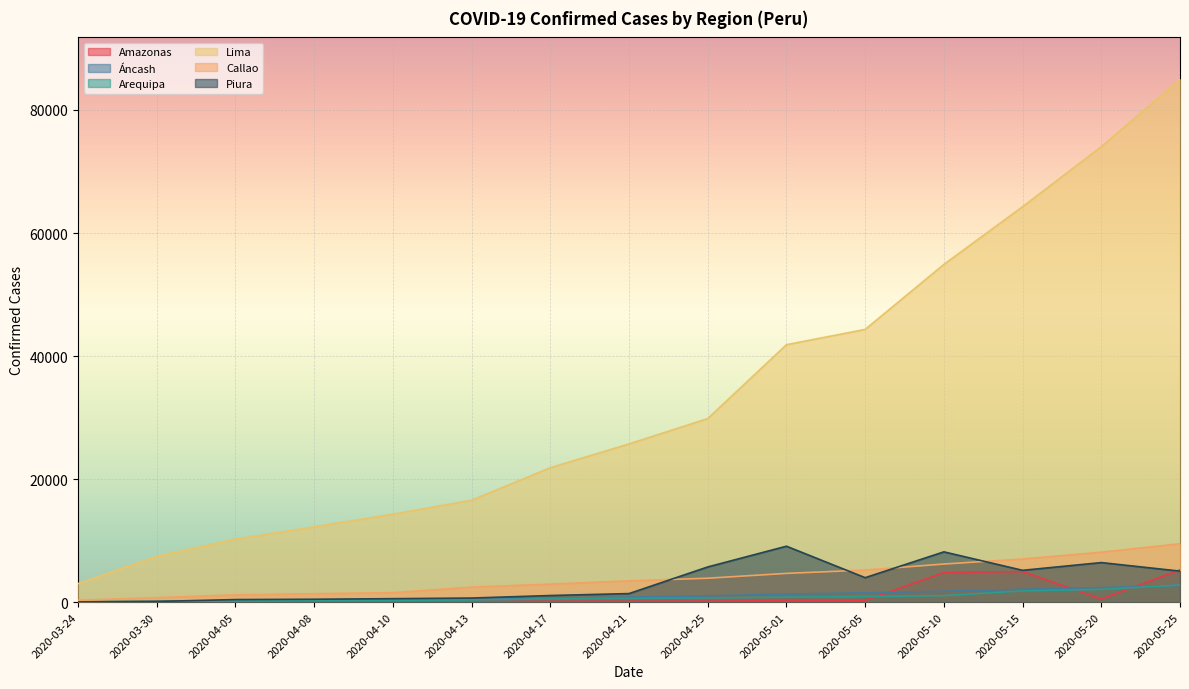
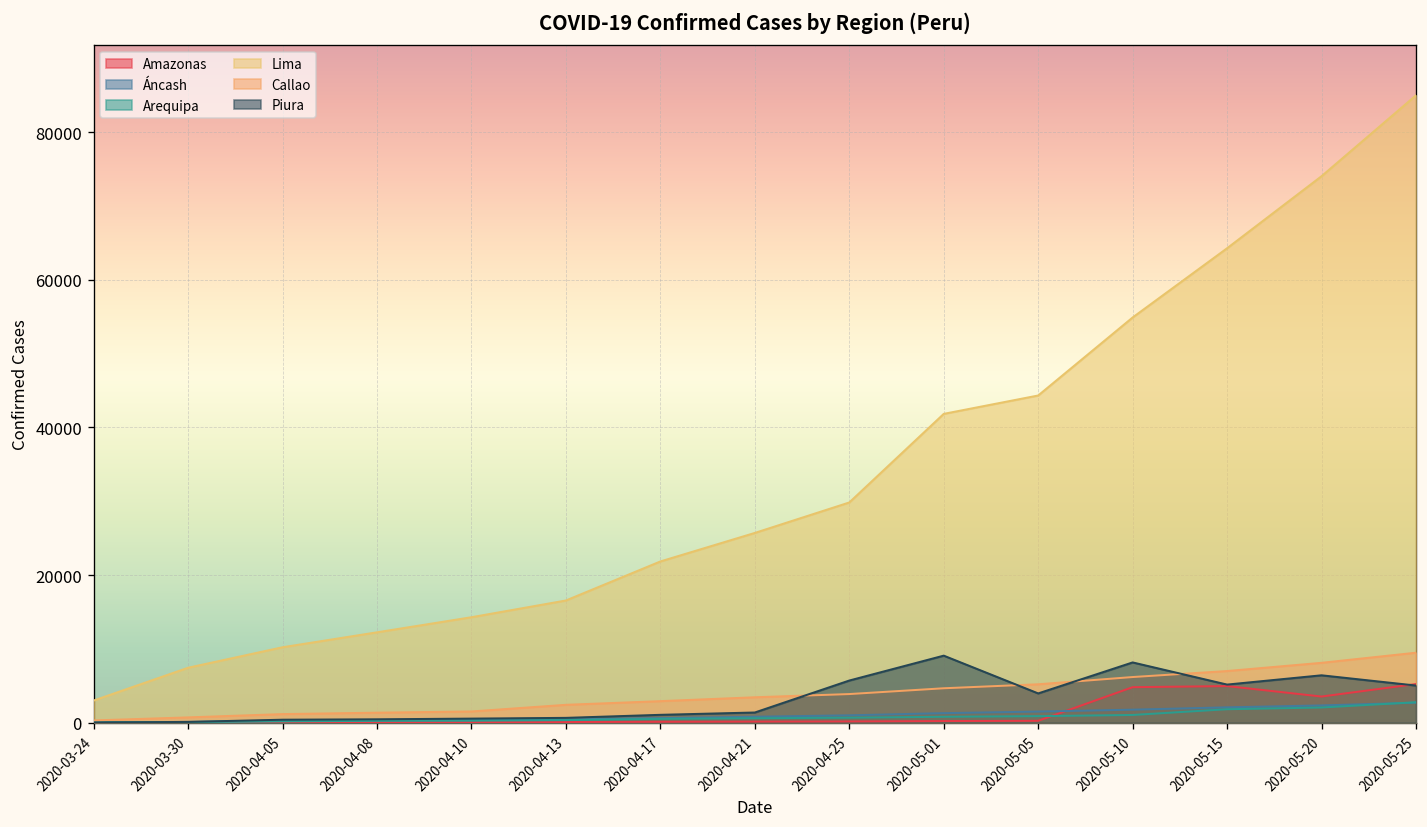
Amazonas, 2020-05-20: 1000 -> 4000
